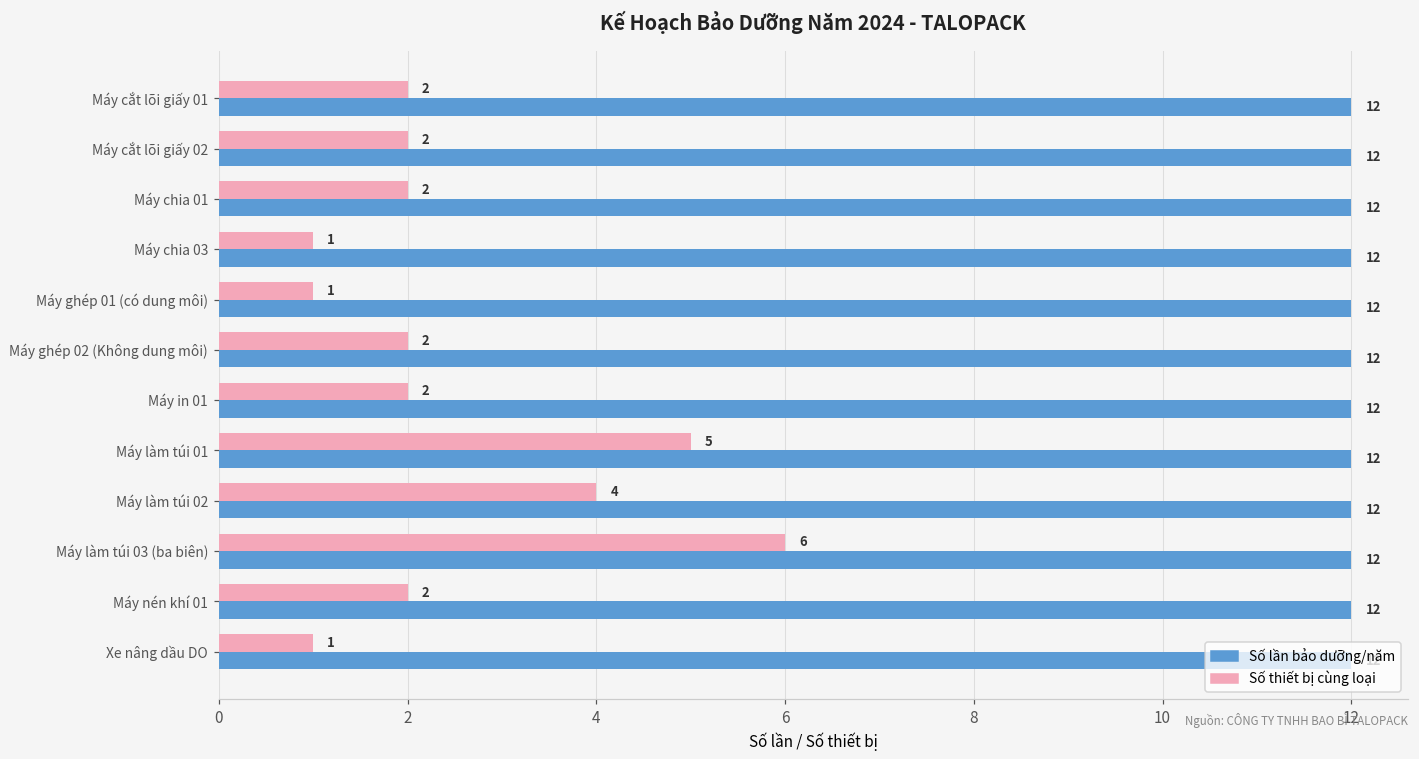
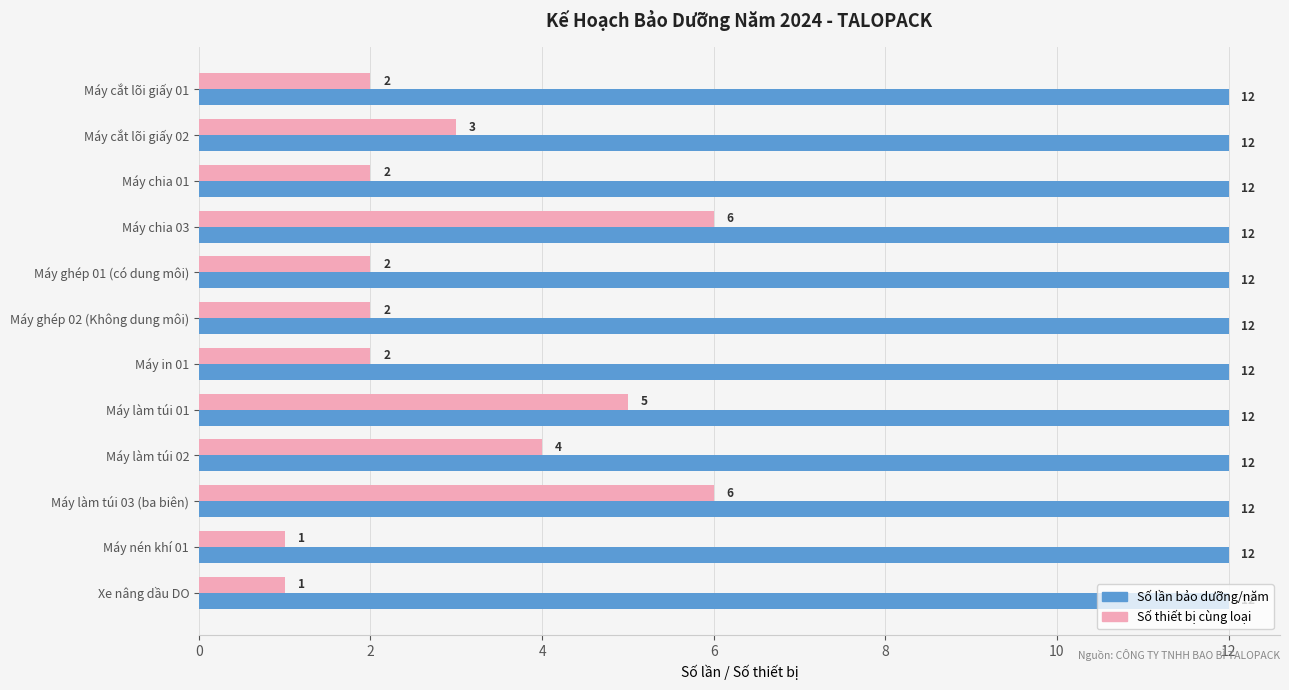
Số thiết bị cùng loại, Máy cắt lõi giấy 02: 2 -> 3
Số thiết bị cùng loại, Máy chia 03: 1 -> 6
Số thiết bị cùng loại, Máy ghép 01 (có dung môi): 1 -> 2
Số thiết bị cùng loại, Máy nén khí 01: 2 -> 1
